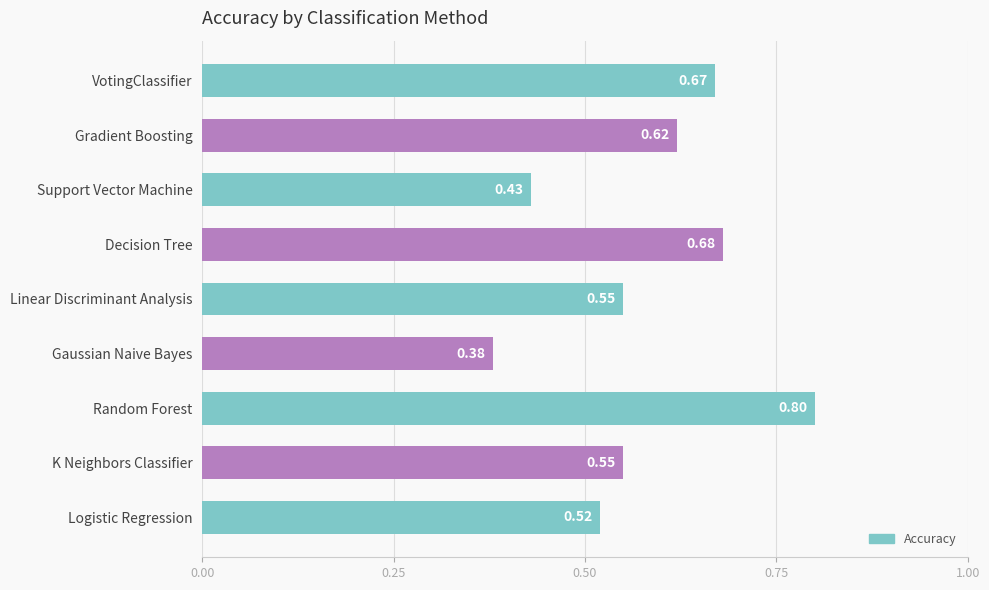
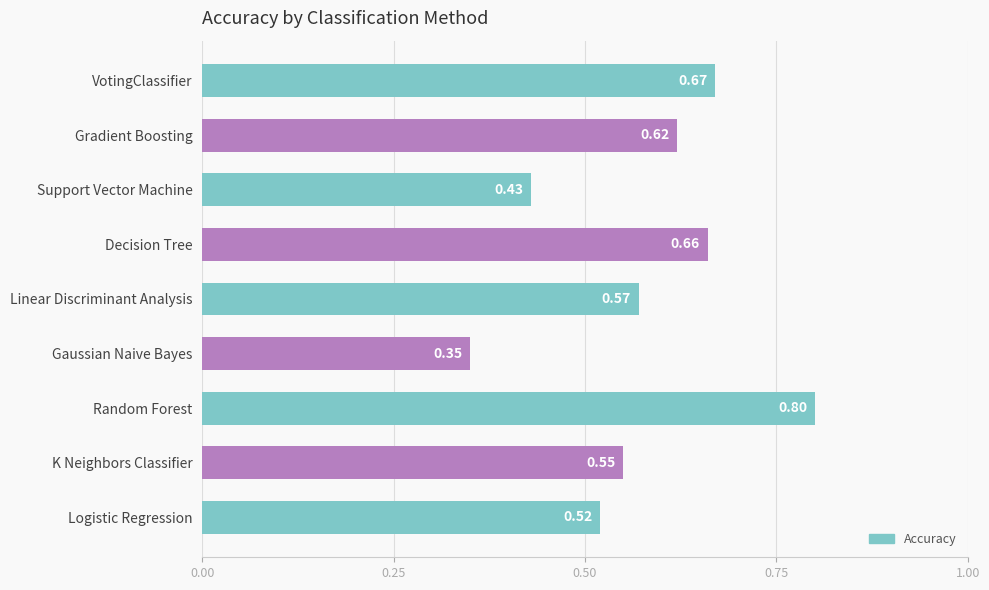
Decision Tree: 0.68 -> 0.66
Linear Discriminant Analysis: 0.55 -> 0.57
Gaussian Naive Bayes: 0.38 -> 0.35
